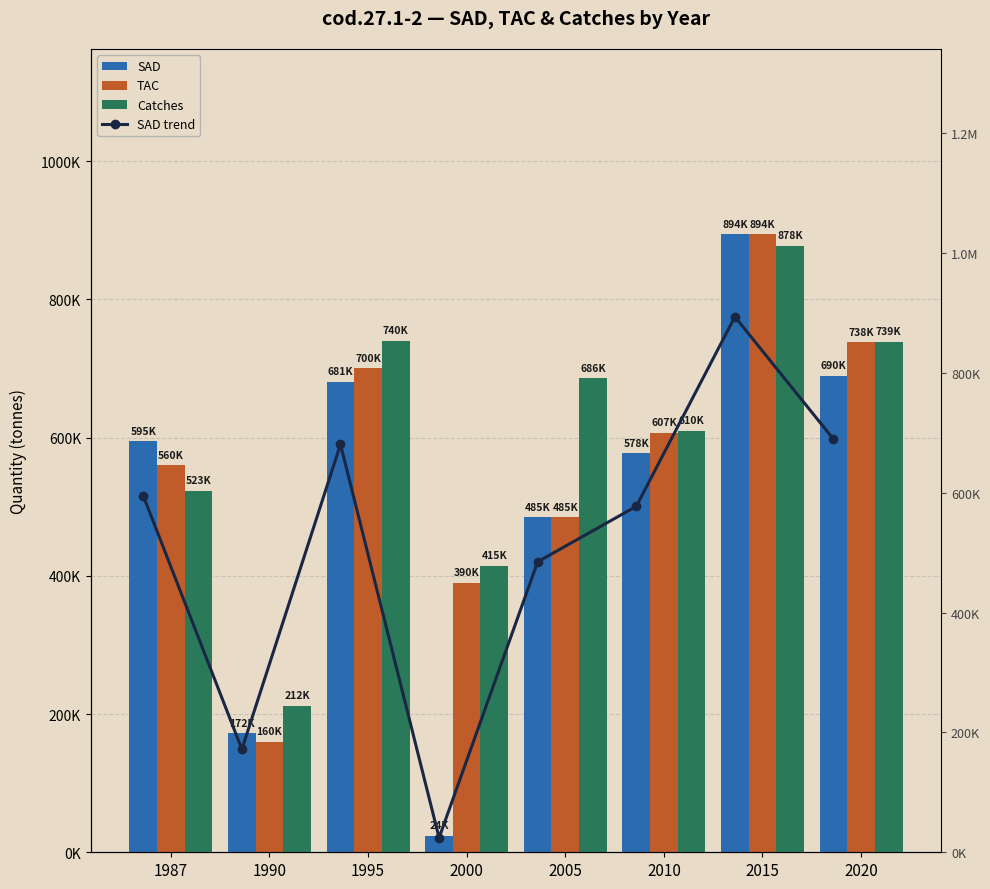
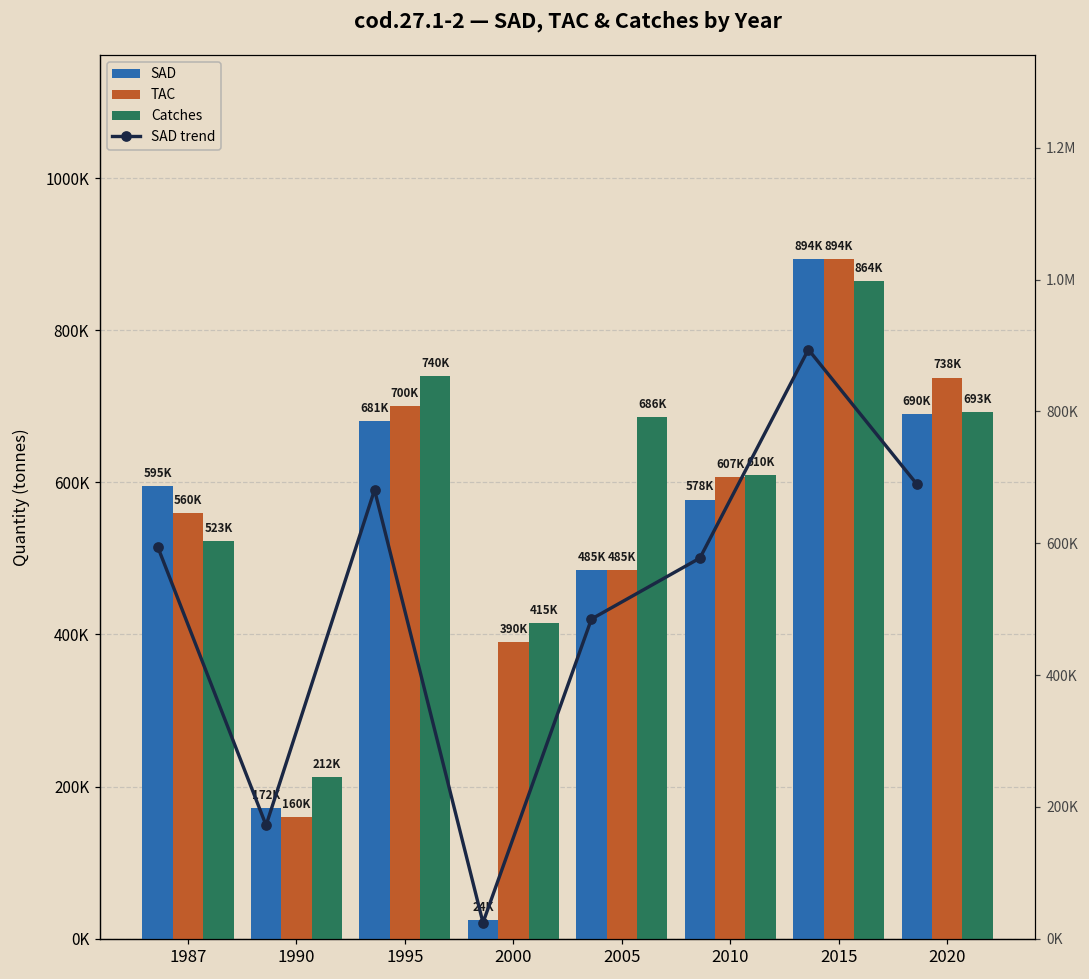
Catches, 2015: 878K -> 864K
Catches, 2020: 739K -> 693K
